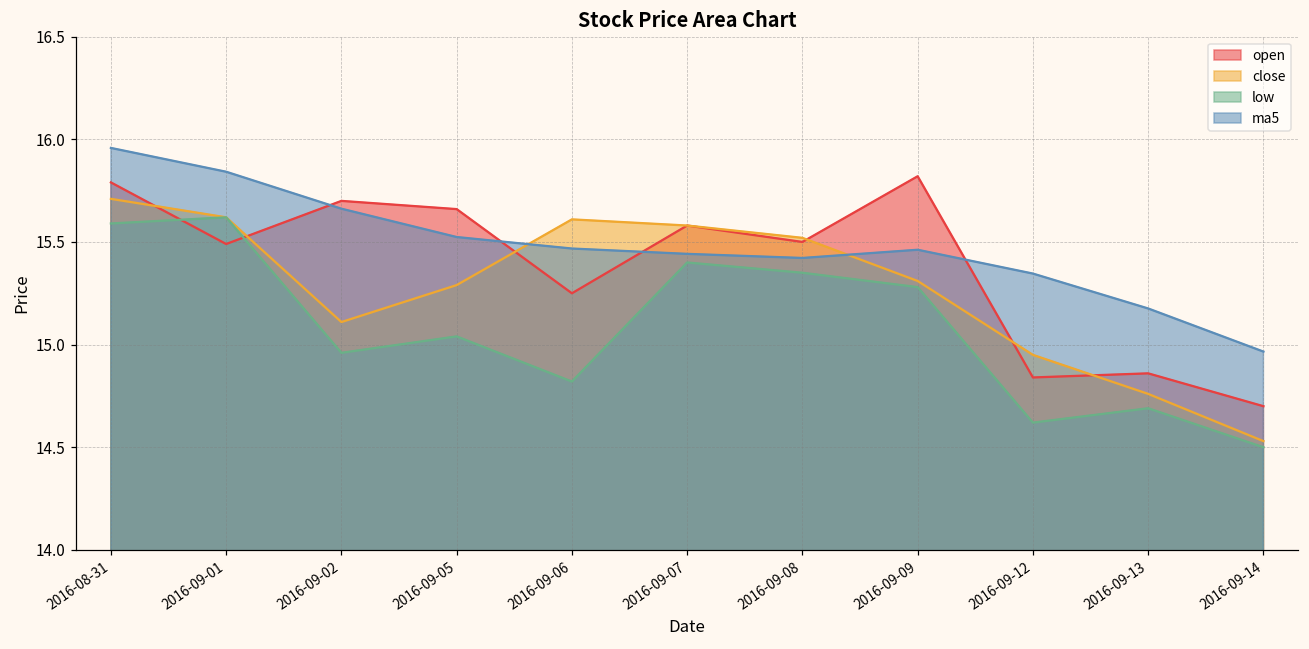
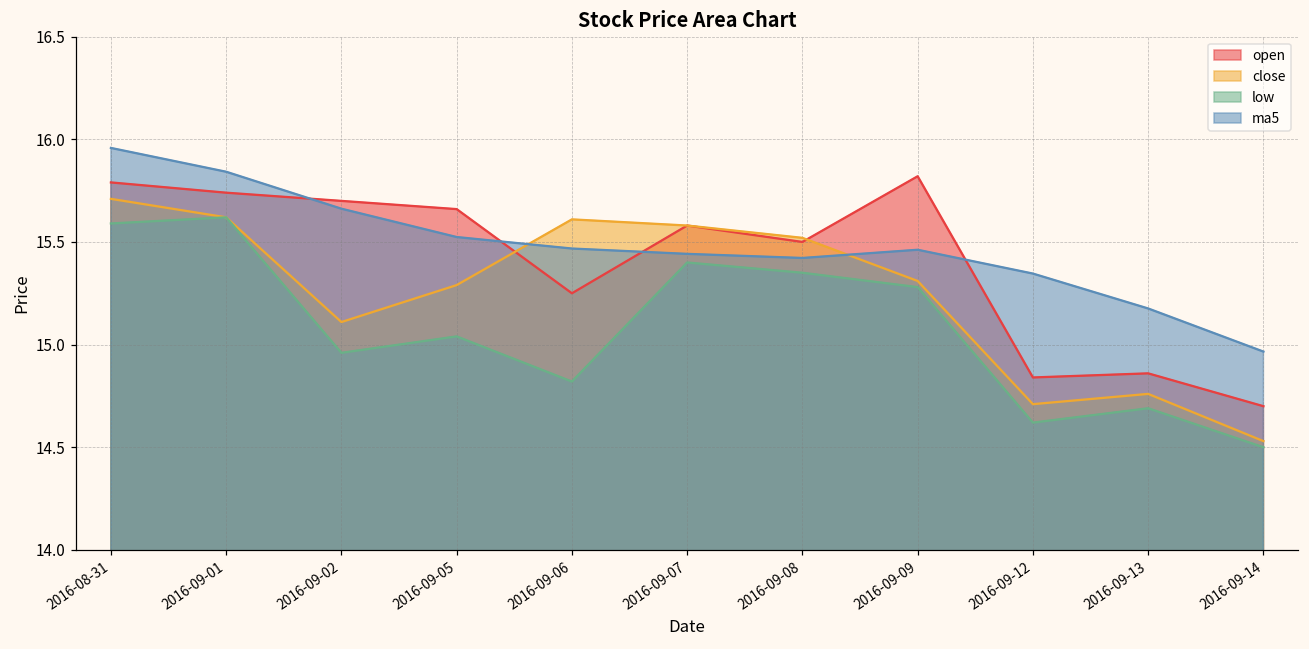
open, 2016-09-01: 15.49 -> 15.74
close, 2016-09-12: 14.95 -> 14.71
